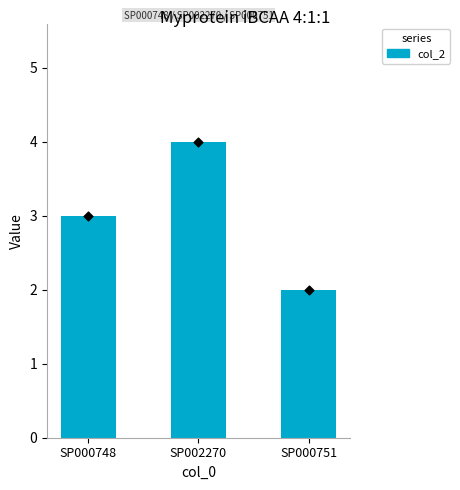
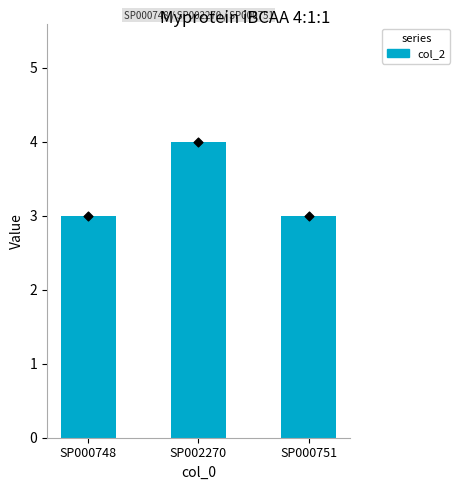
col_2, SP000751: 2 -> 3
